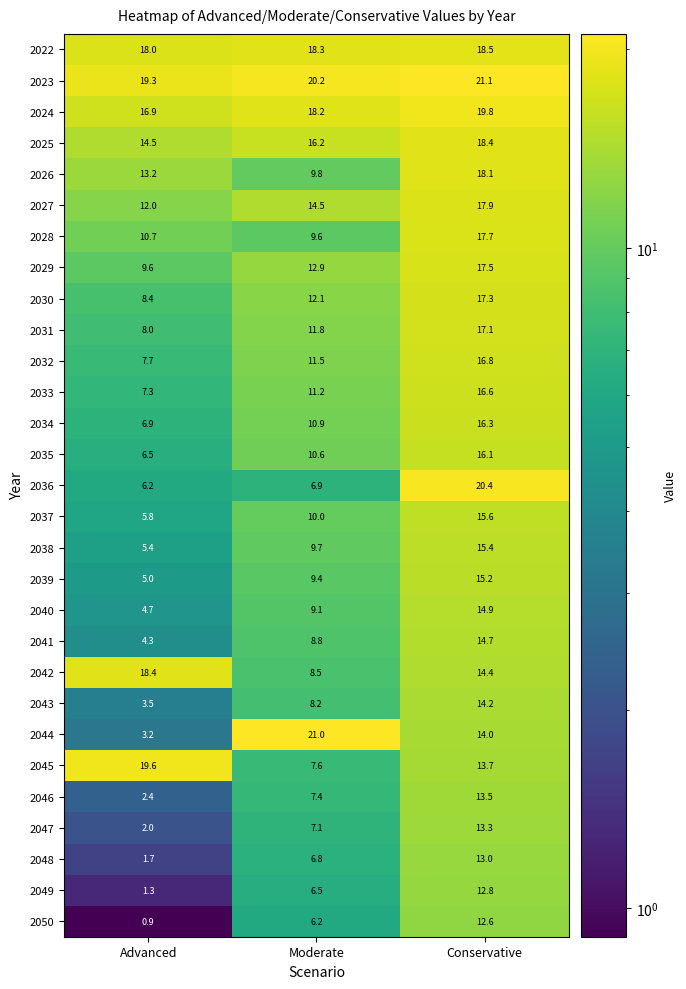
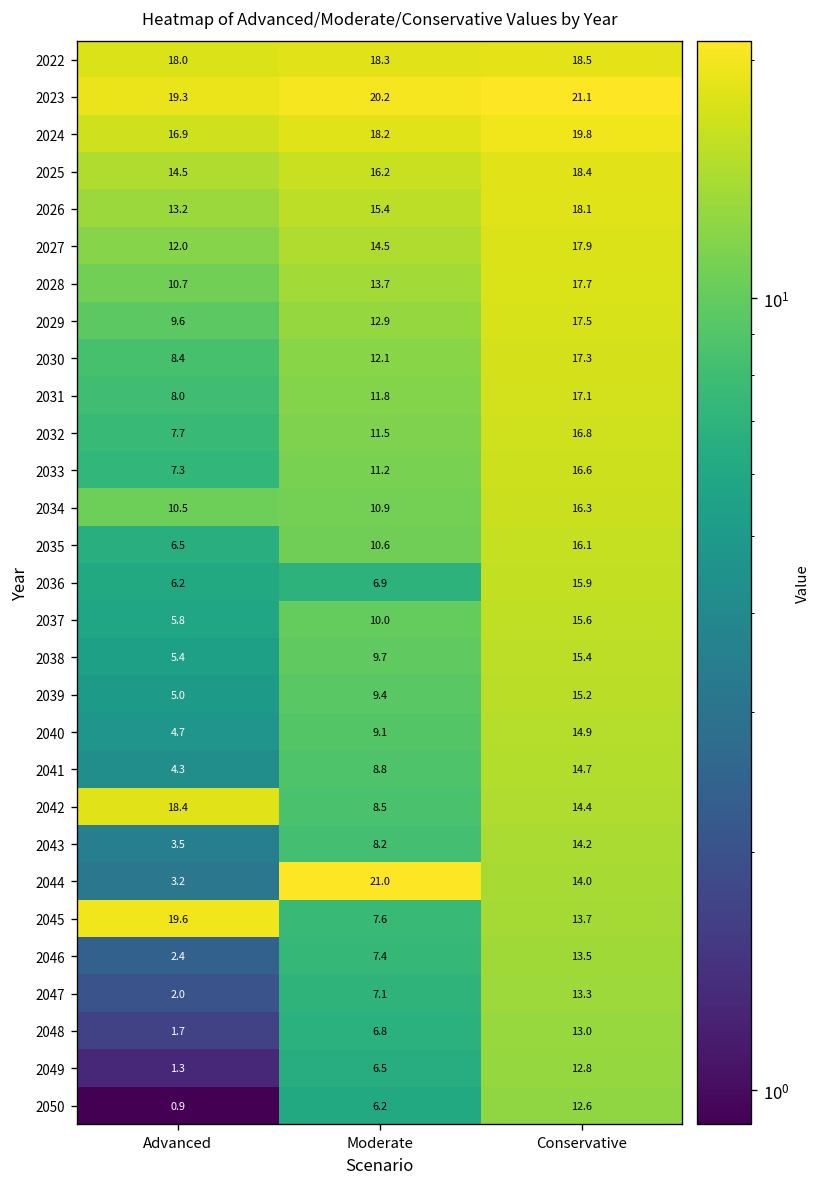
2026, Moderate: 9.8 -> 15.4
2028, Moderate: 9.6 -> 13.7
2034, Advanced: 6.9 -> 10.5
2036, Conservative: 20.4 -> 15.9
